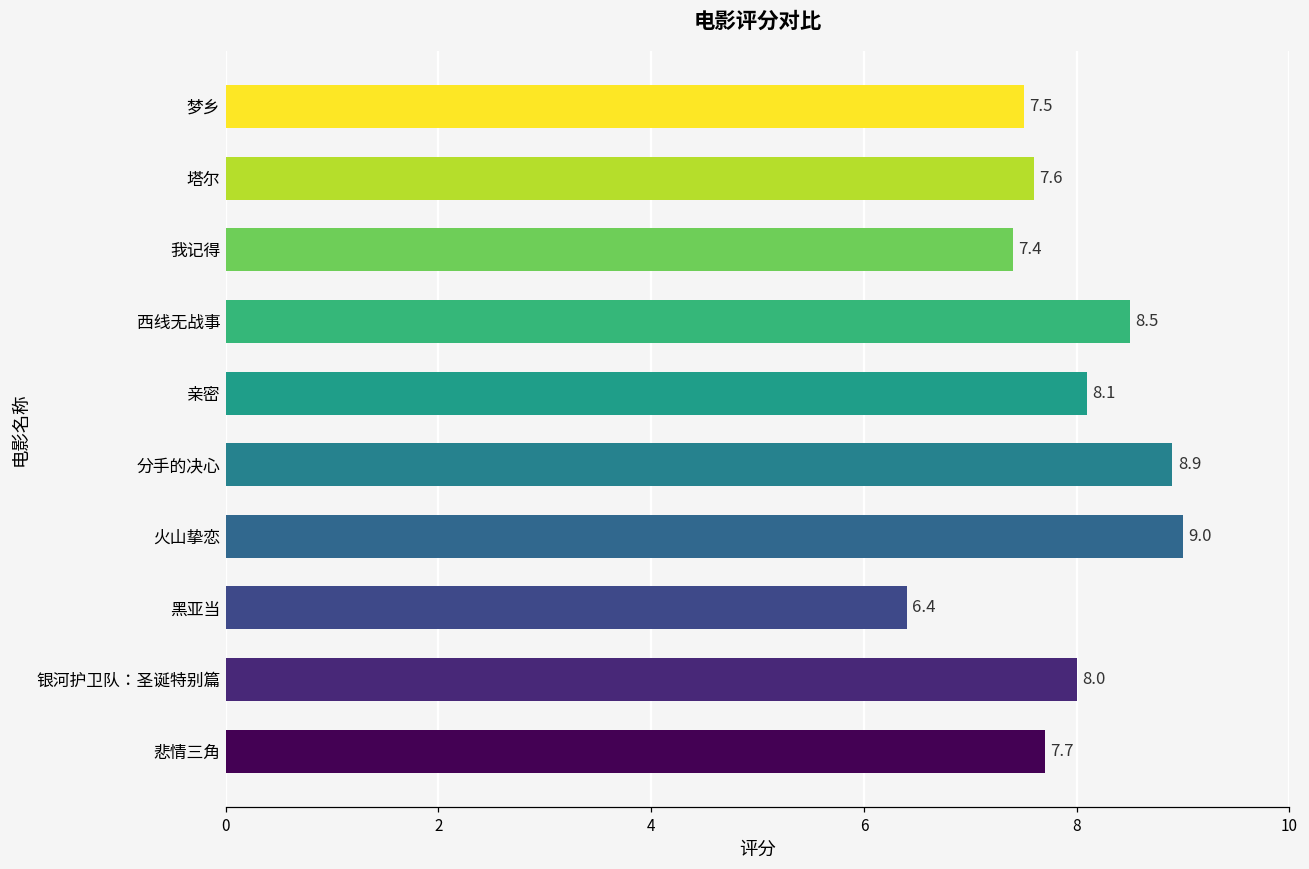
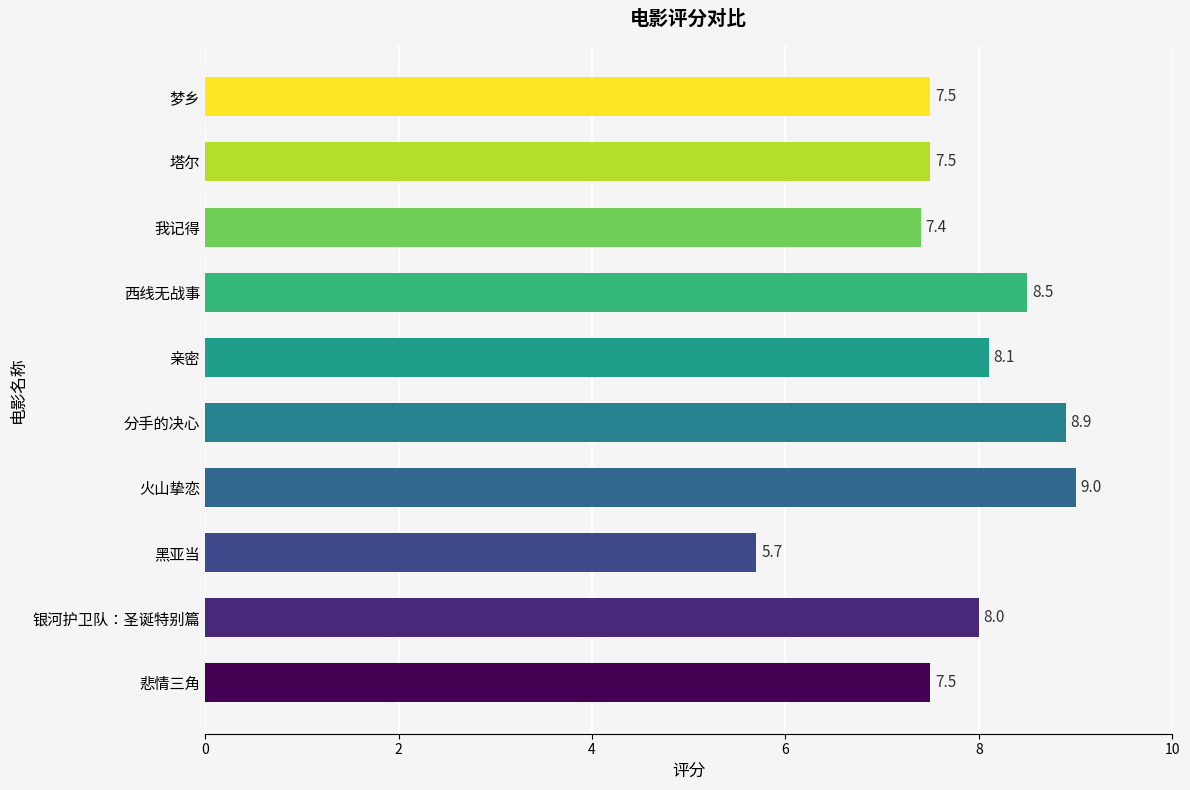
塔尔: 7.6 -> 7.5
黑亚当: 6.4 -> 5.7
悲情三角: 7.7 -> 7.5
